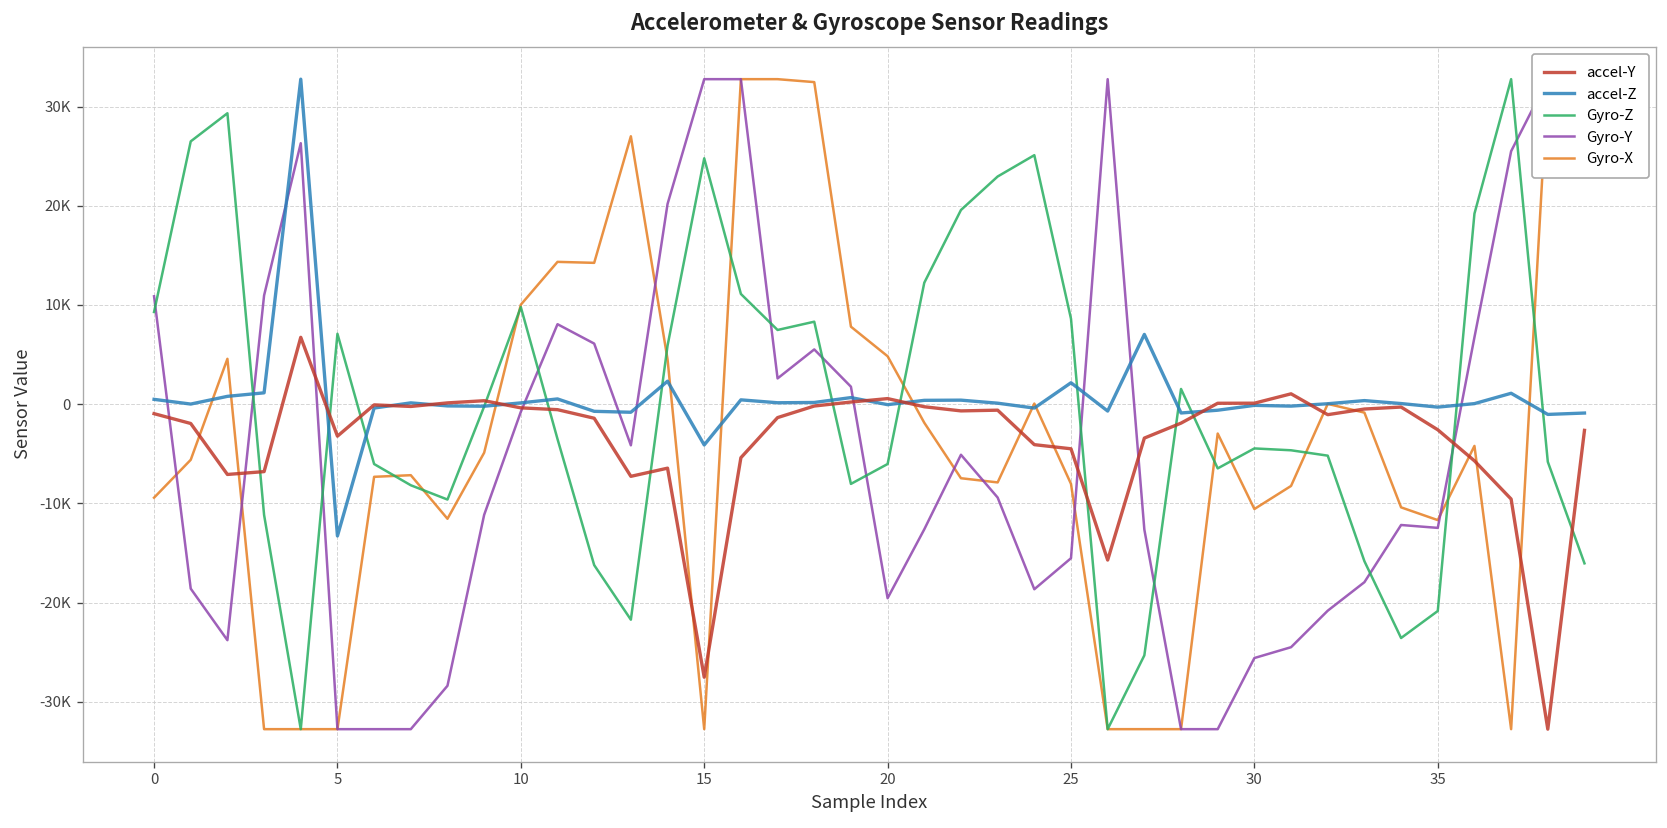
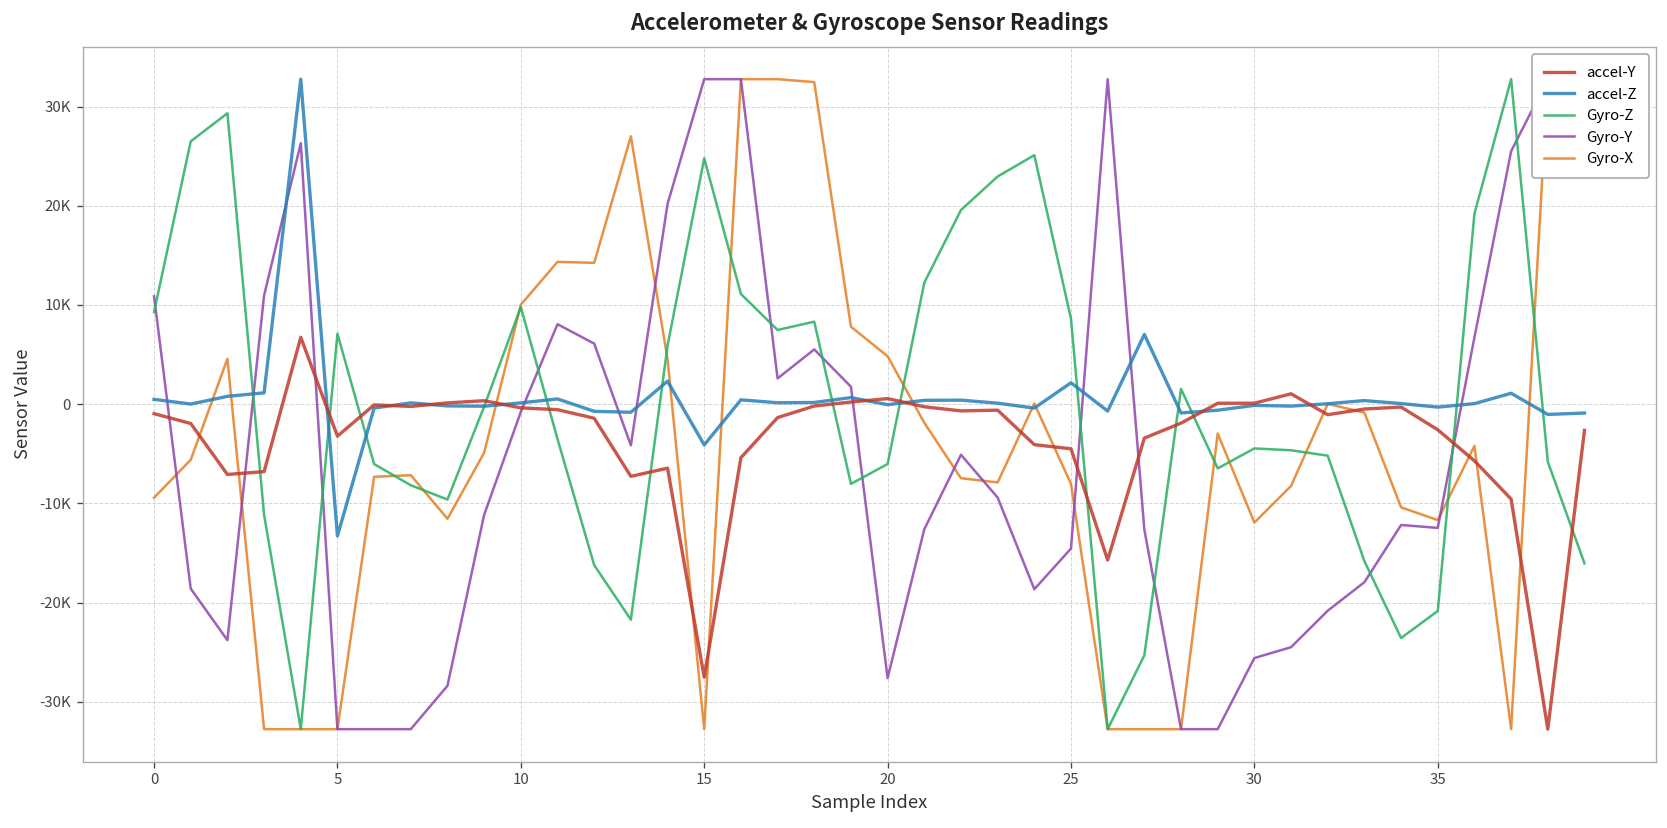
Gyro-Y, 20: -20000 -> -28000
Gyro-Y, 25: -16000 -> -15000
Gyro-X, 30: -11000 -> -12000
